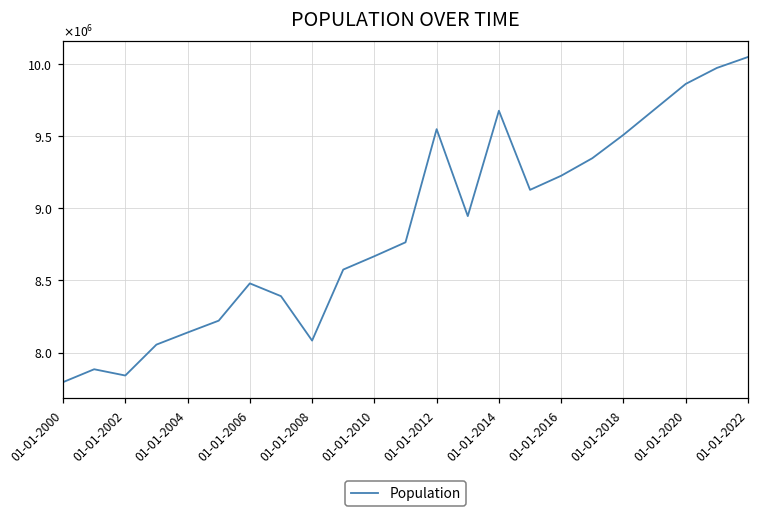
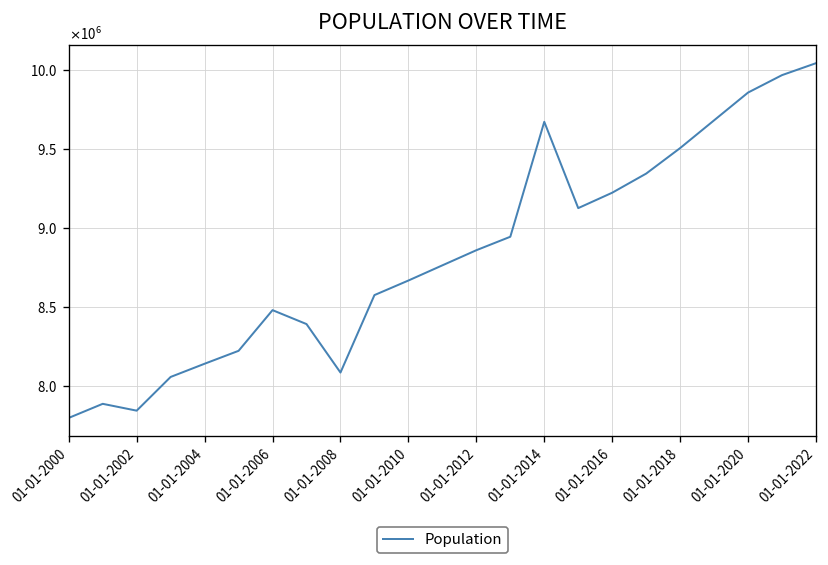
01-01-2012: 9550000 -> 8860000
